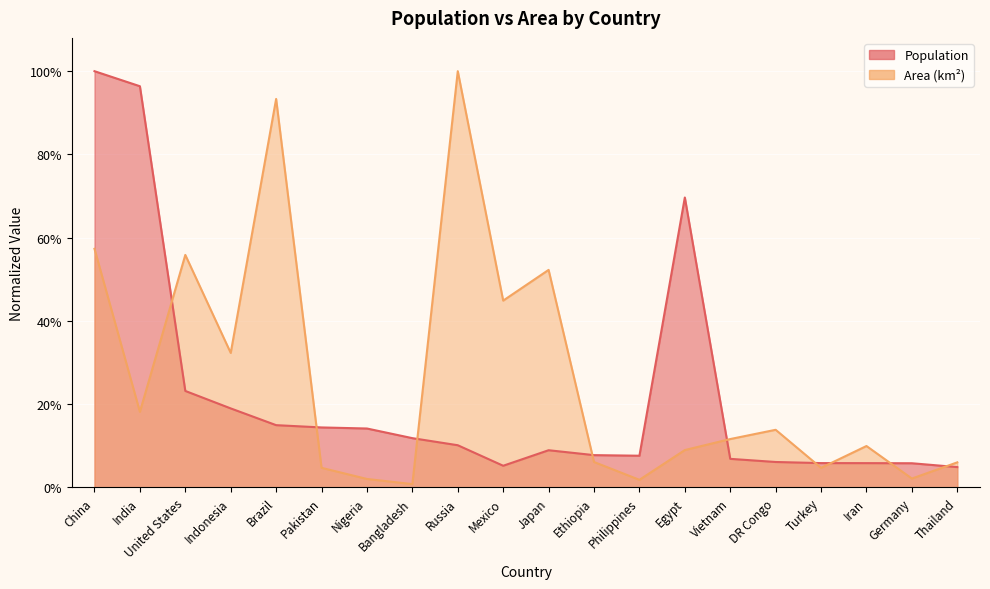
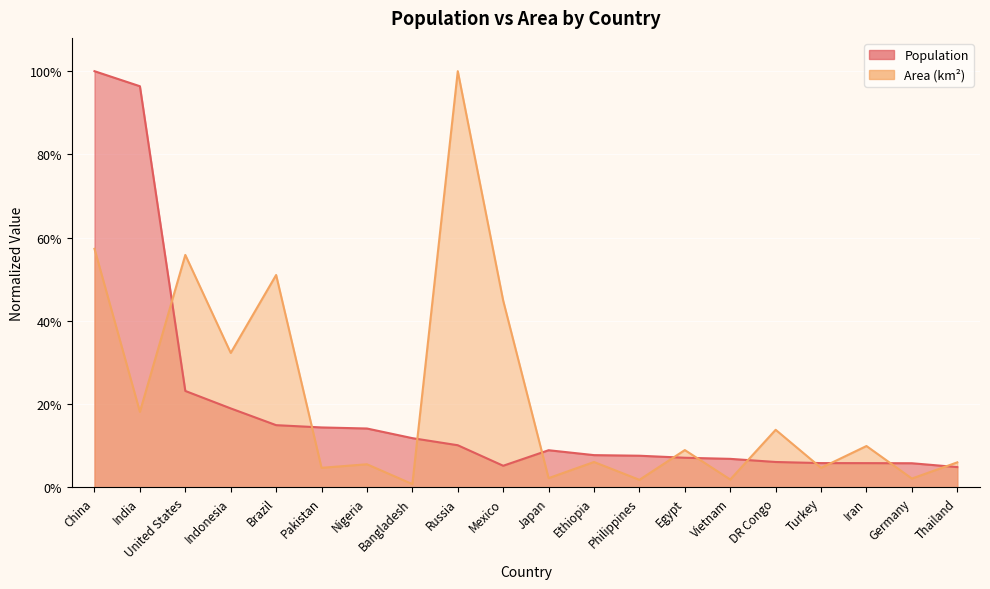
Area (km²), Brazil: 93% -> 51%
Area (km²), Nigeria: 2% -> 6%
Area (km²), Japan: 52% -> 2%
Population, Egypt: 70% -> 7%
Area (km²), Vietnam: 12% -> 2%
